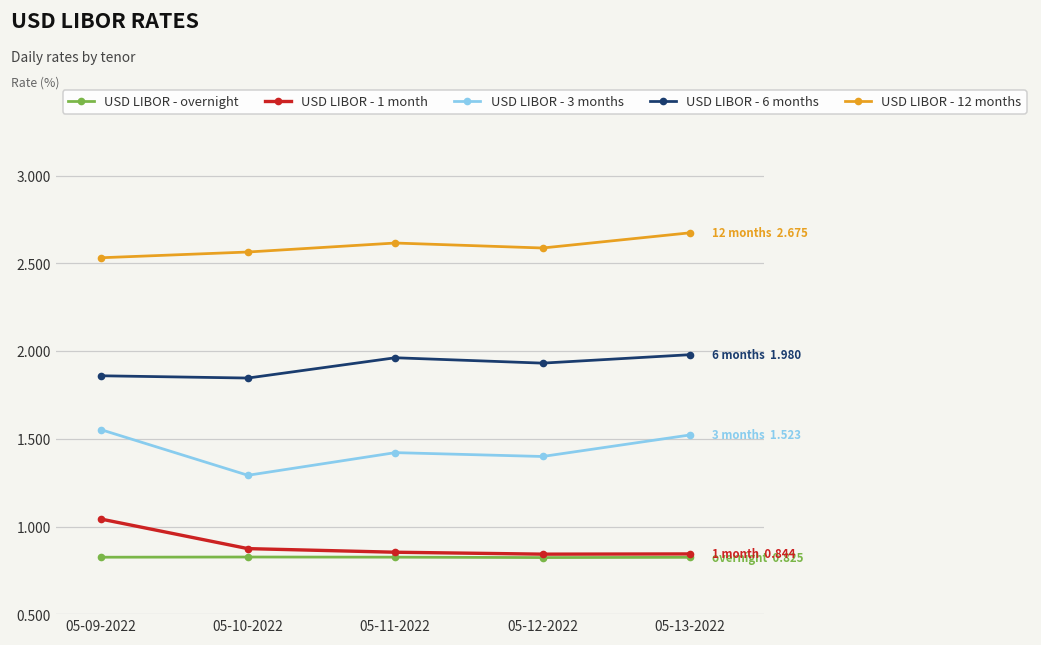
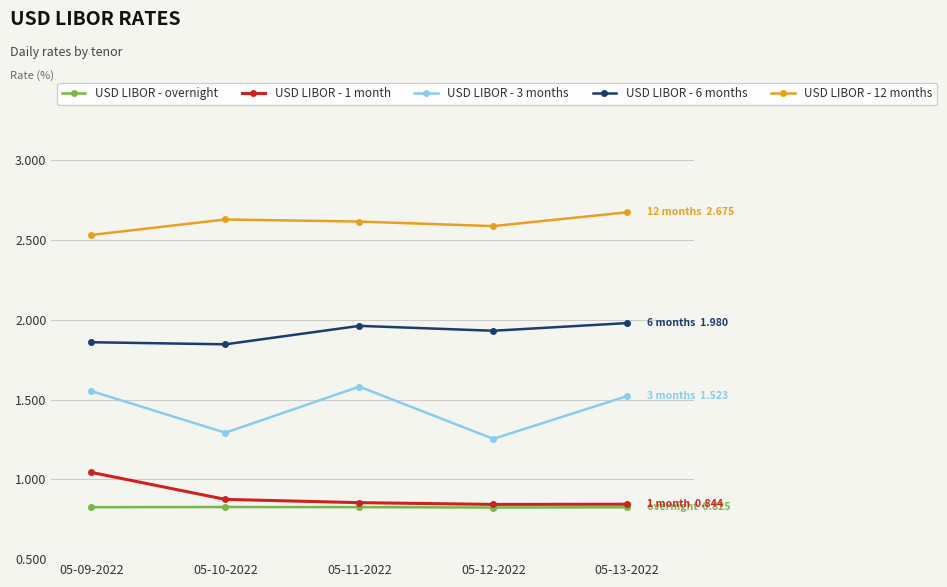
USD LIBOR - 12 months, 05-10-2022: 2.57 -> 2.63
USD LIBOR - 3 months, 05-11-2022: 1.42 -> 1.58
USD LIBOR - 3 months, 05-12-2022: 1.40 -> 1.25
